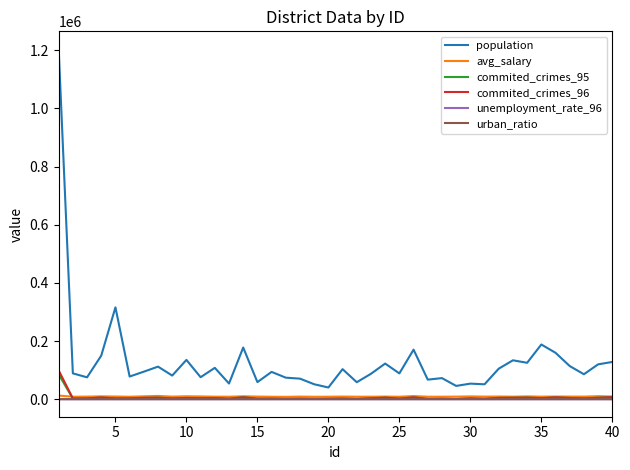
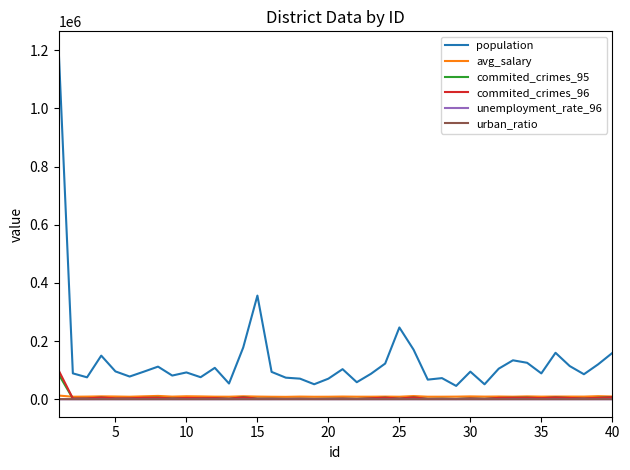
population, 5: 320000 -> 100000
population, 10: 140000 -> 90000
population, 15: 60000 -> 360000
population, 20: 40000 -> 70000
population, 25: 90000 -> 250000
population, 30: 50000 -> 90000
population, 35: 190000 -> 90000
population, 40: 130000 -> 160000
